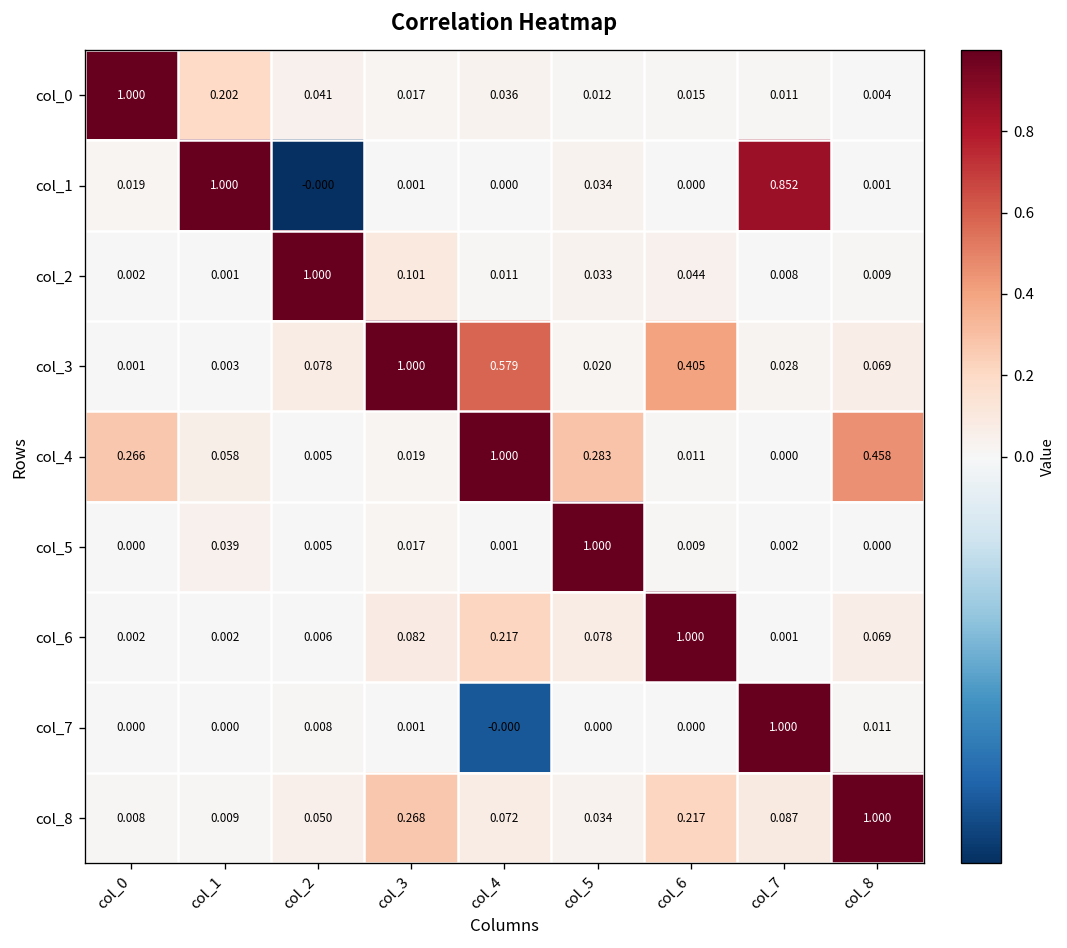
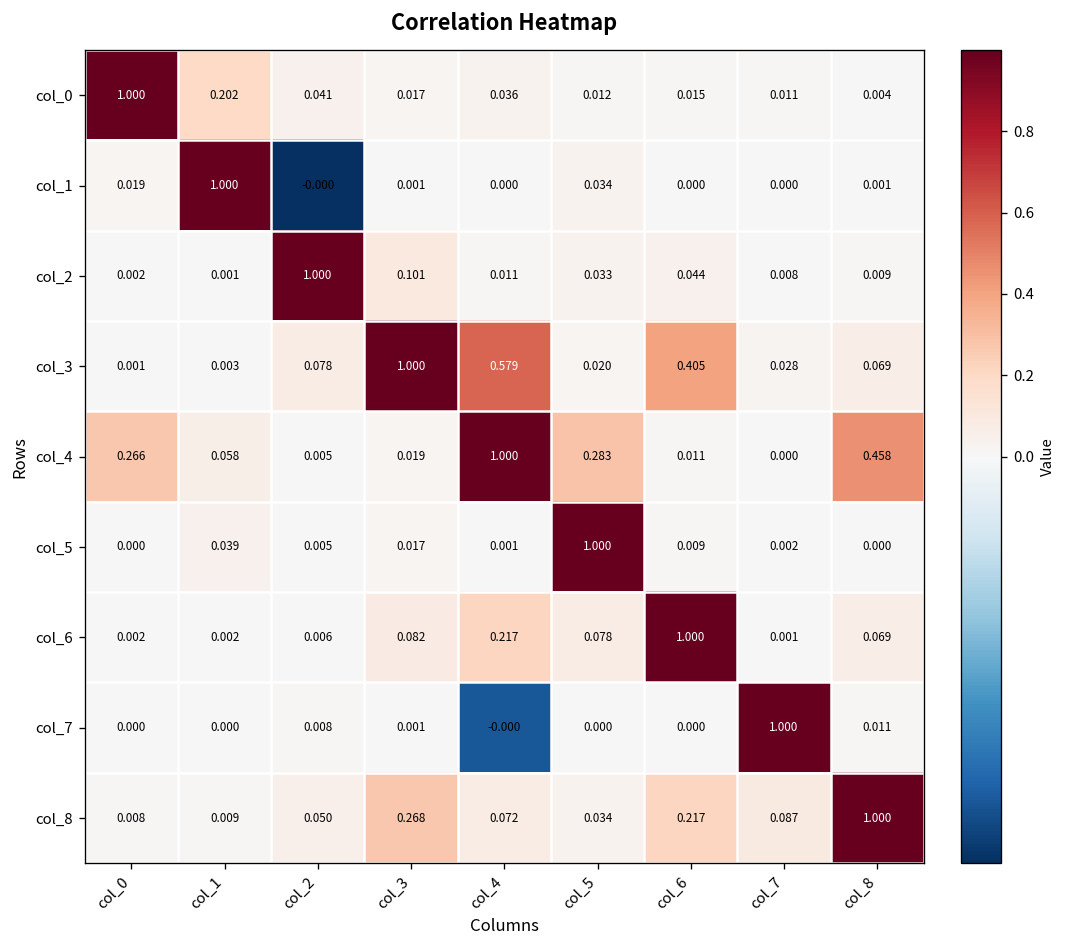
col_1, col_7: 0.852 -> 0.000
